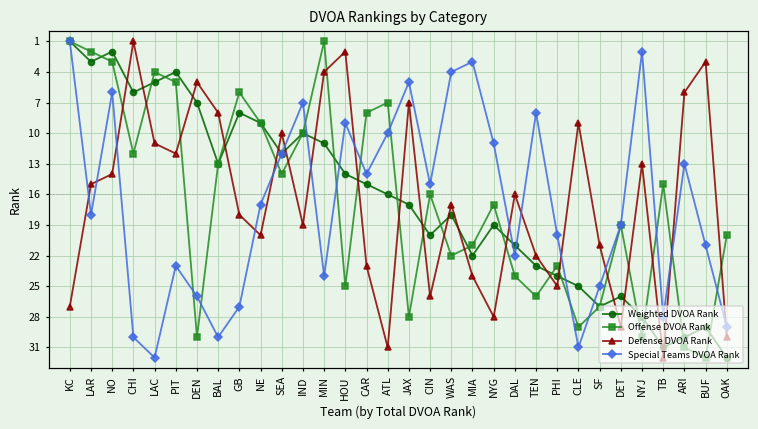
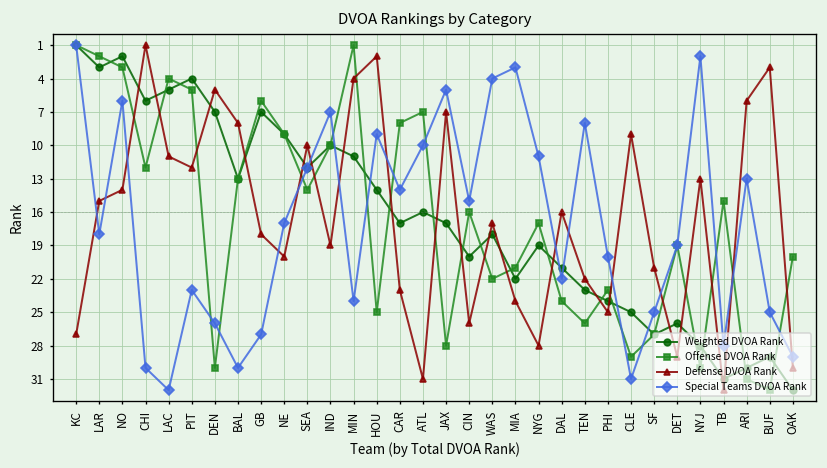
Weighted DVOA Rank, GB: 8 -> 7
Weighted DVOA Rank, CAR: 15 -> 17
Special Teams DVOA Rank, BUF: 21 -> 25
